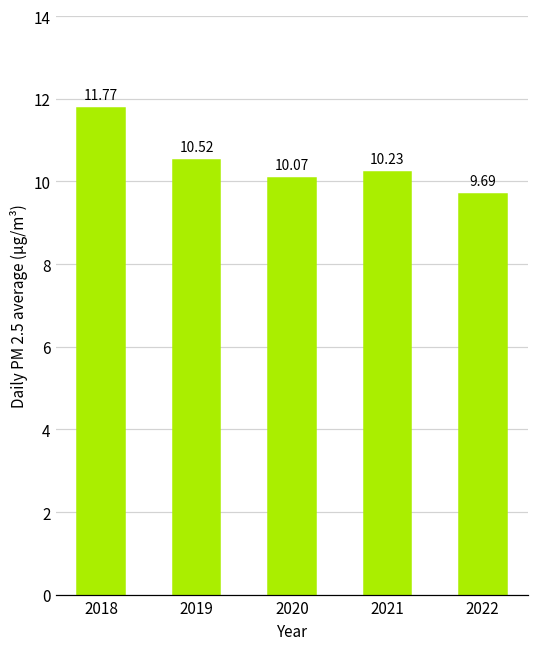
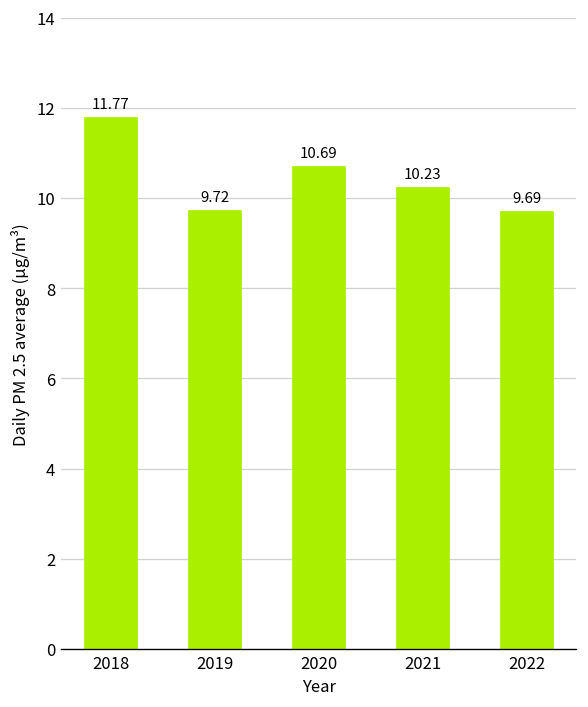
2019: 10.52 -> 9.72
2020: 10.07 -> 10.69
